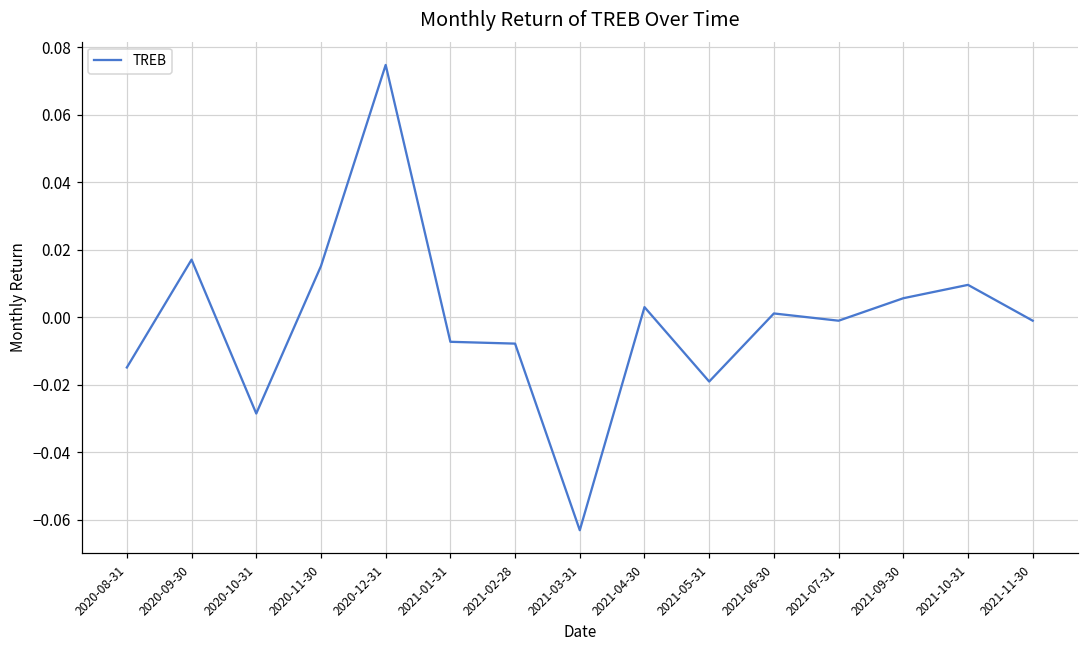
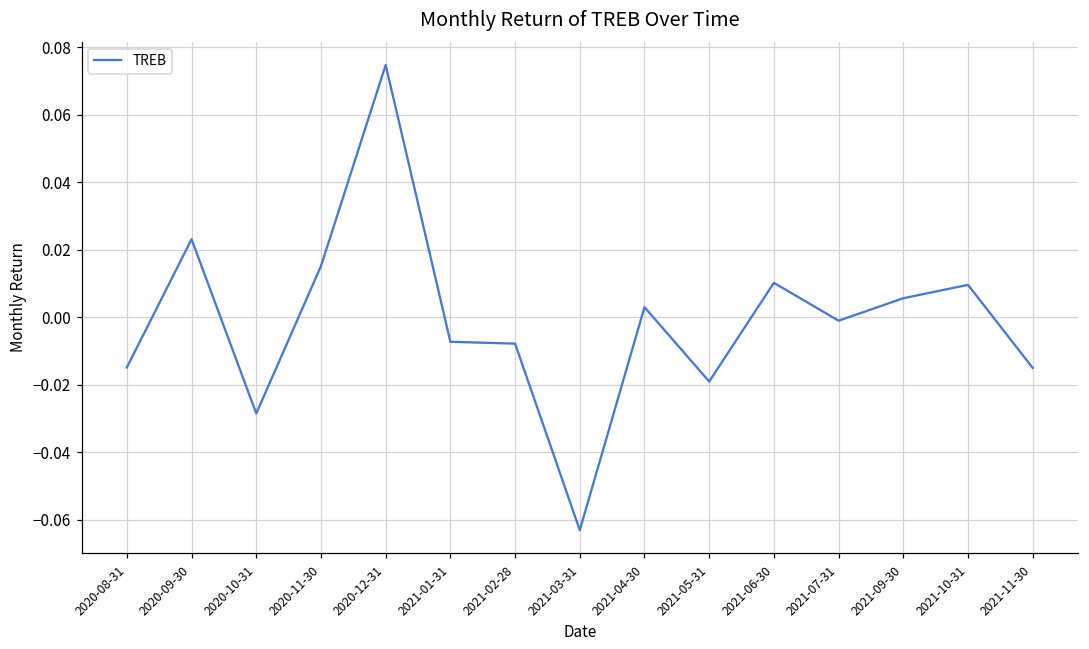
2020-09-30: 0.017 -> 0.023
2021-06-30: 0.001 -> 0.010
2021-11-30: -0.001 -> -0.015
